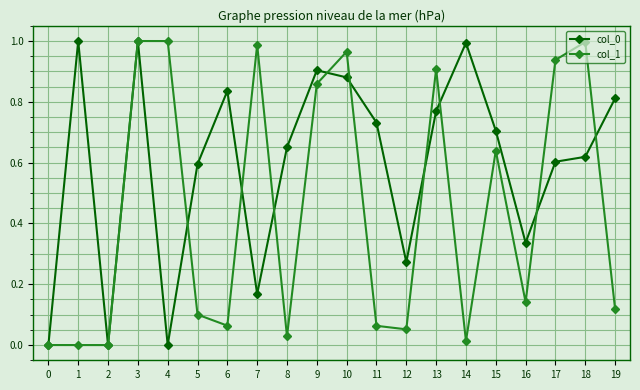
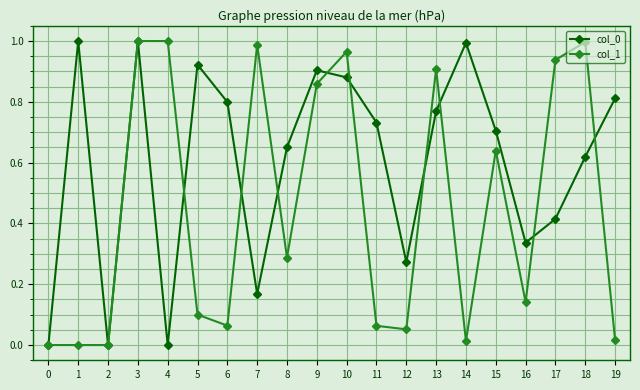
col_0, 5: 0.59 -> 0.92
col_0, 6: 0.84 -> 0.80
col_1, 8: 0.03 -> 0.29
col_0, 17: 0.60 -> 0.42
col_1, 19: 0.12 -> 0.02
